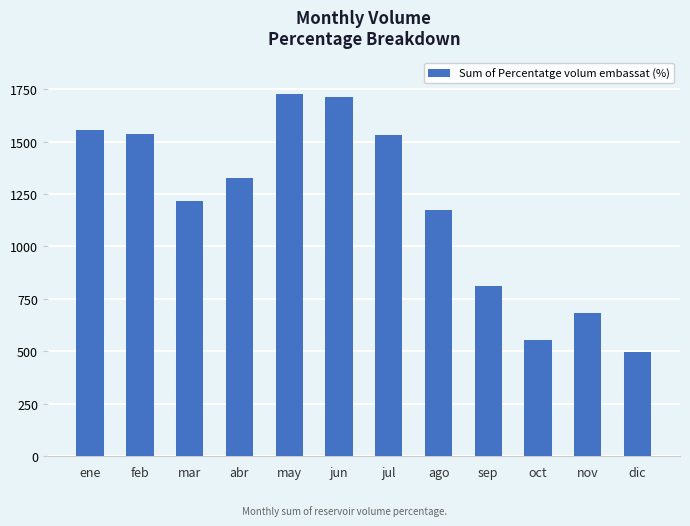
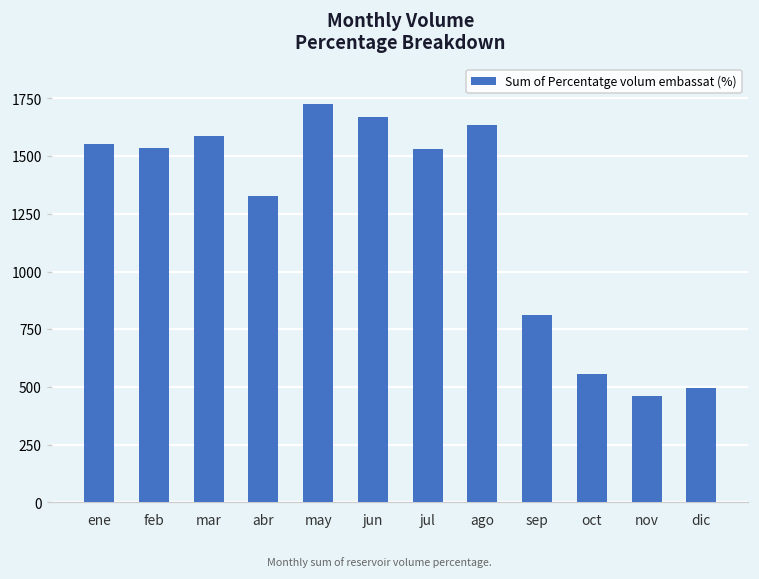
mar: 1220 -> 1590
jun: 1710 -> 1670
ago: 1180 -> 1640
nov: 680 -> 460
